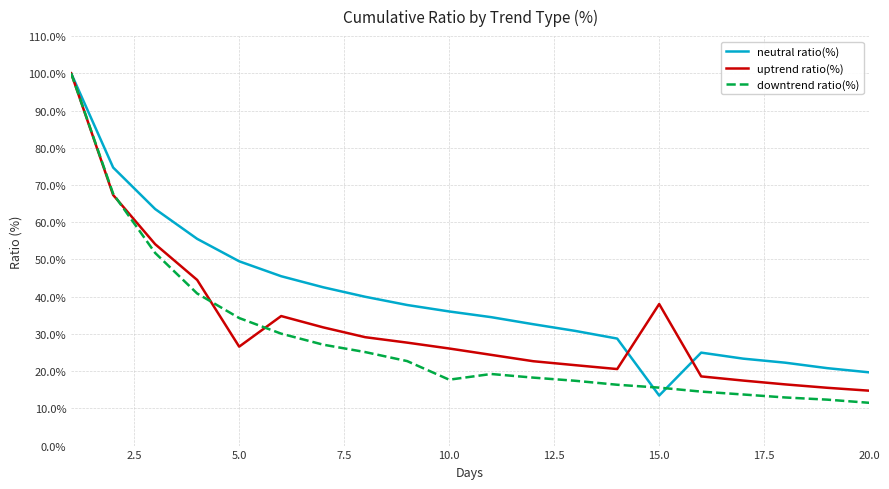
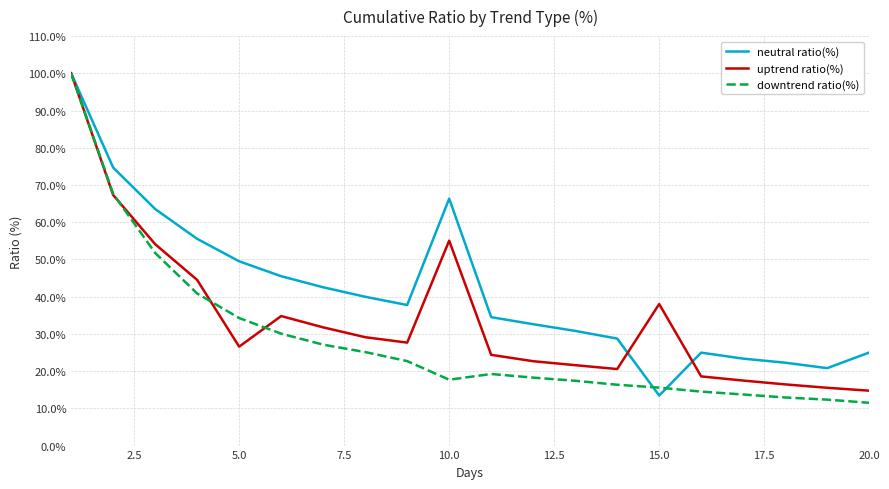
neutral ratio(%), 10.0: 36% -> 66%
uptrend ratio(%), 10.0: 26% -> 55%
neutral ratio(%), 20.0: 20% -> 25%
